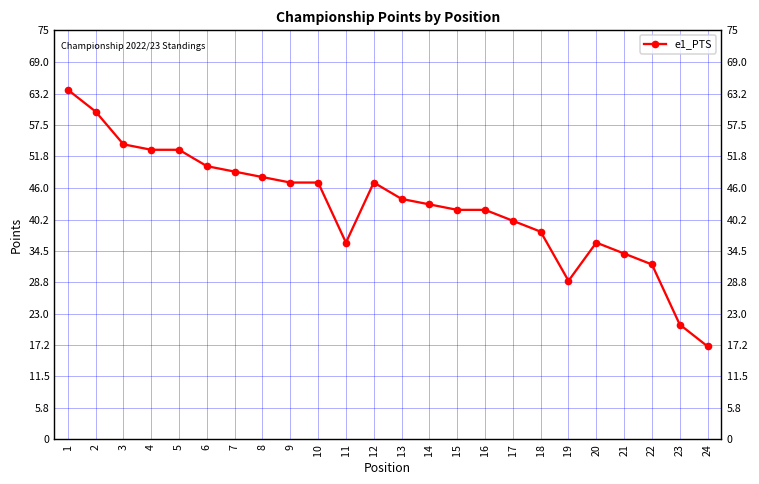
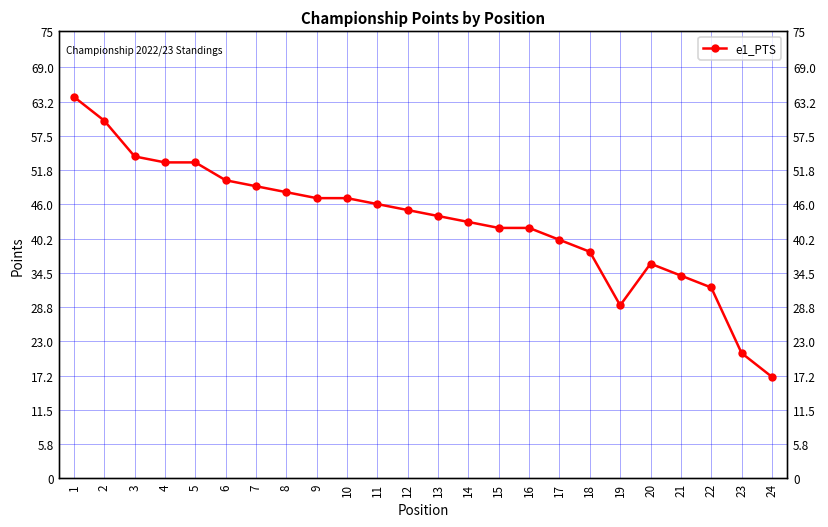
11: 36 -> 46
12: 47 -> 45
